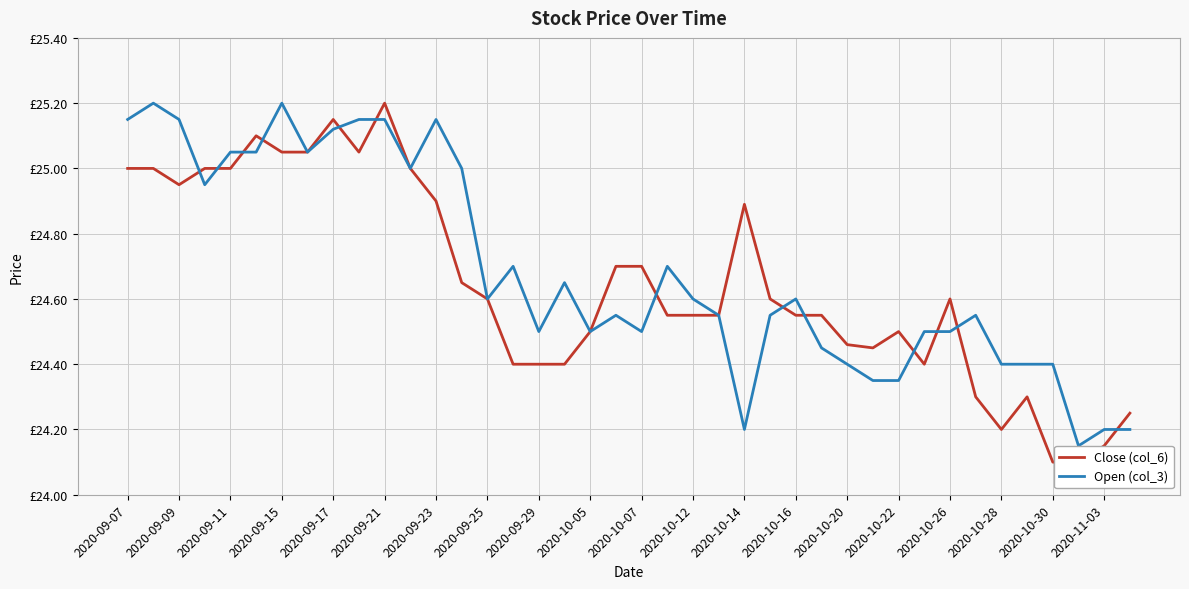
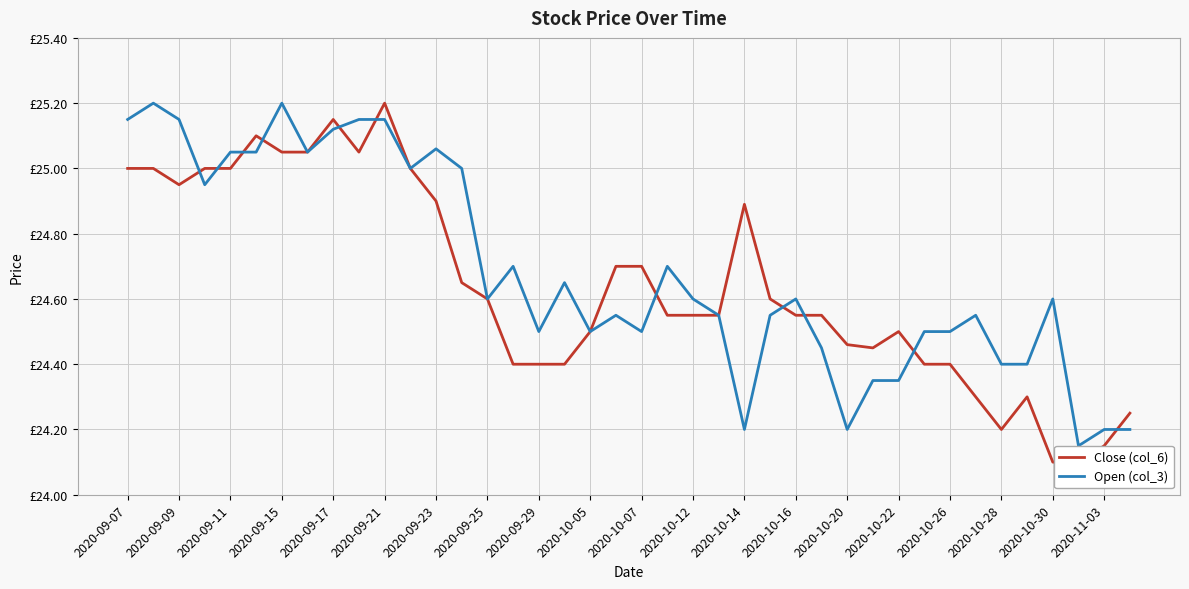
Open (col_3), 2020-09-23: £25.15 -> £25.06
Open (col_3), 2020-10-20: £24.4 -> £24.2
Close (col_6), 2020-10-26: £24.6 -> £24.4
Open (col_3), 2020-10-30: £24.4 -> £24.6
